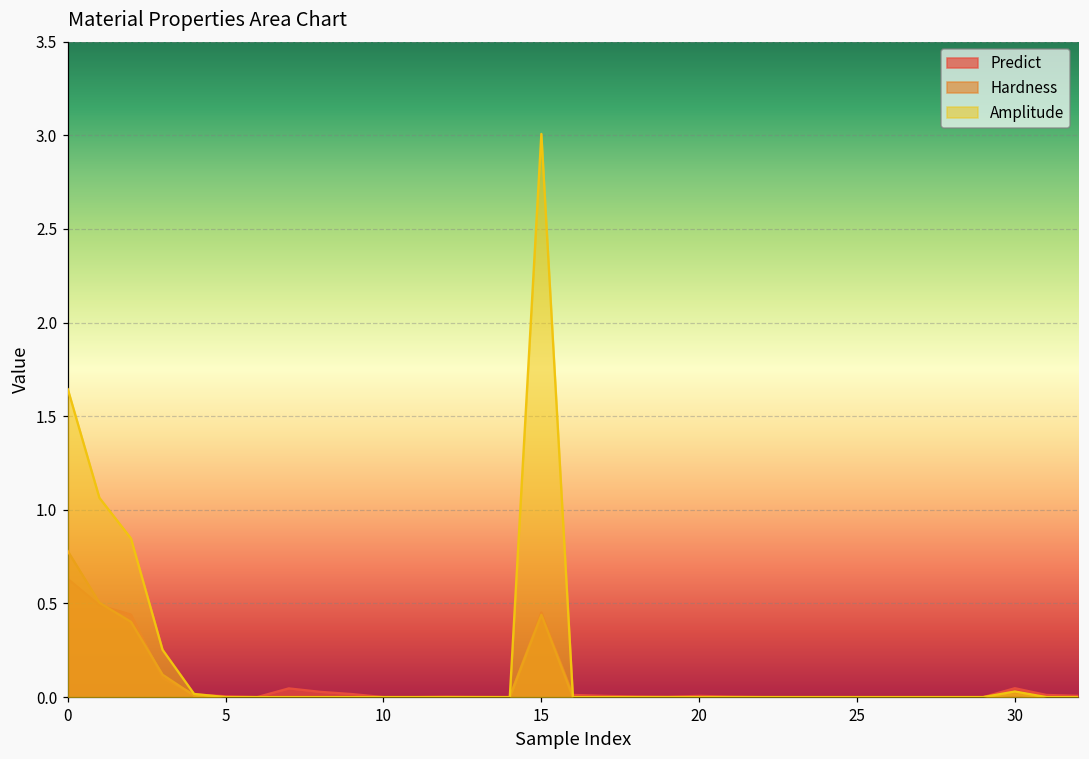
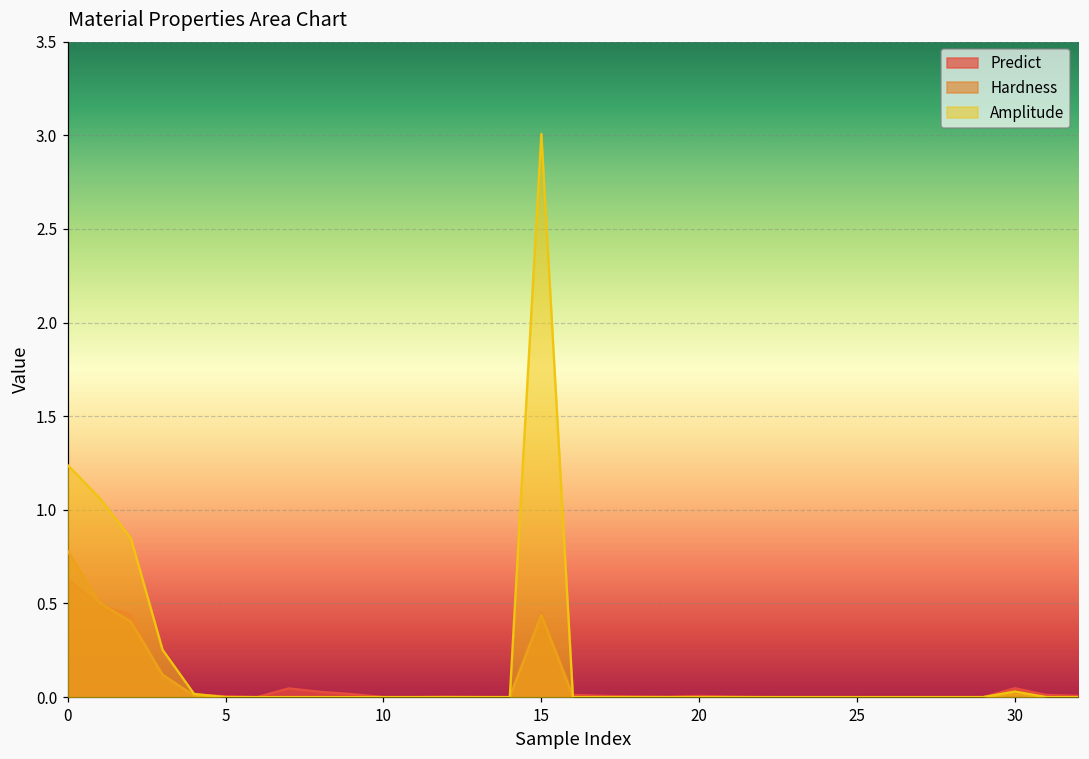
Amplitude, 0: 1.64 -> 1.24
